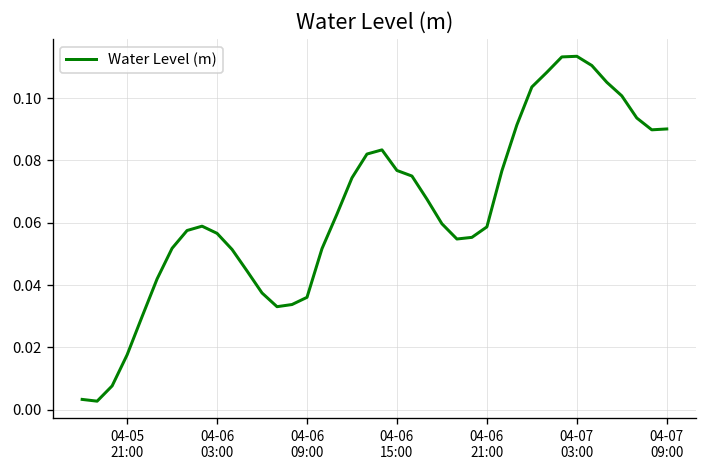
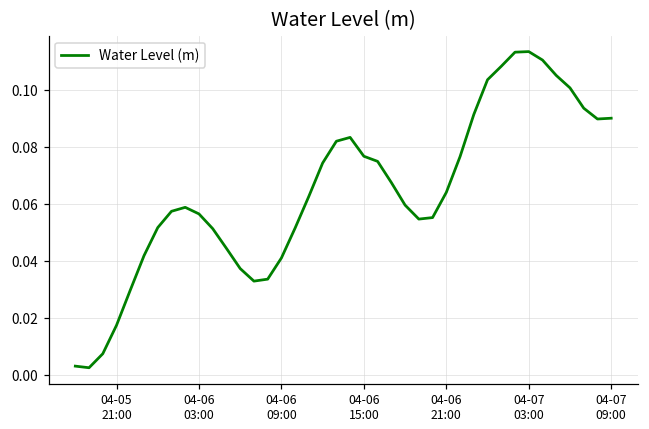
04-06 09:00: 0.036 -> 0.041
04-06 21:00: 0.059 -> 0.064
